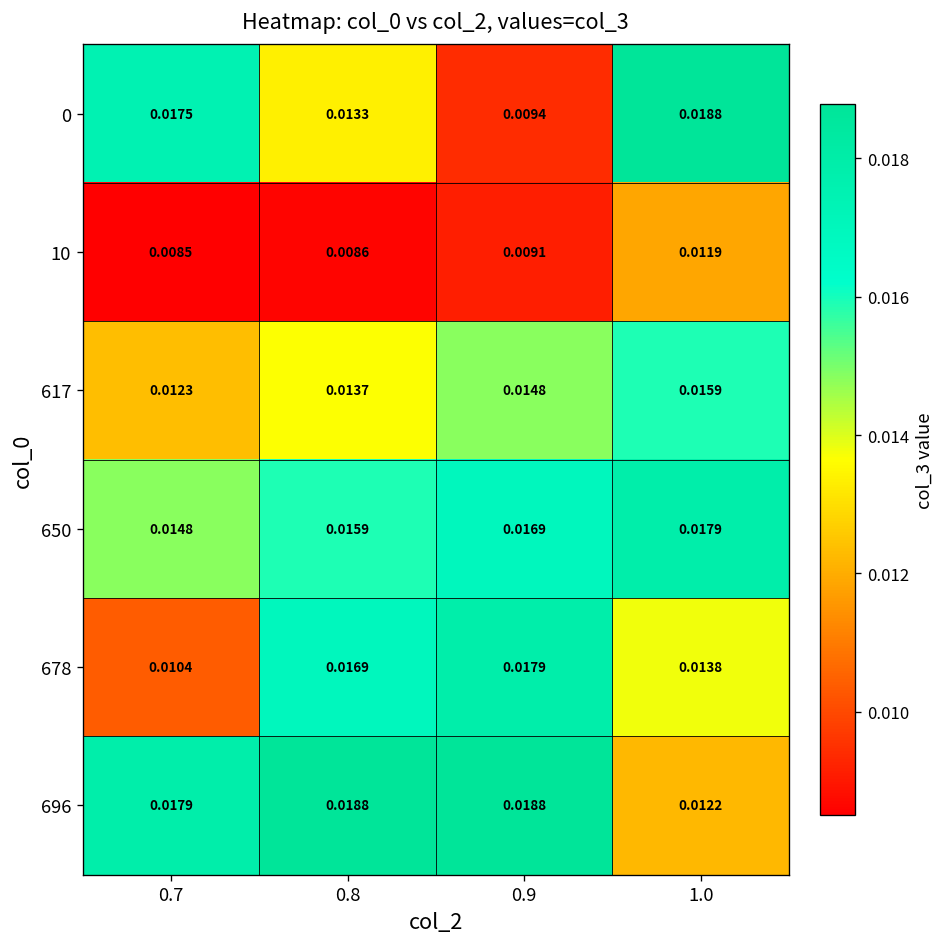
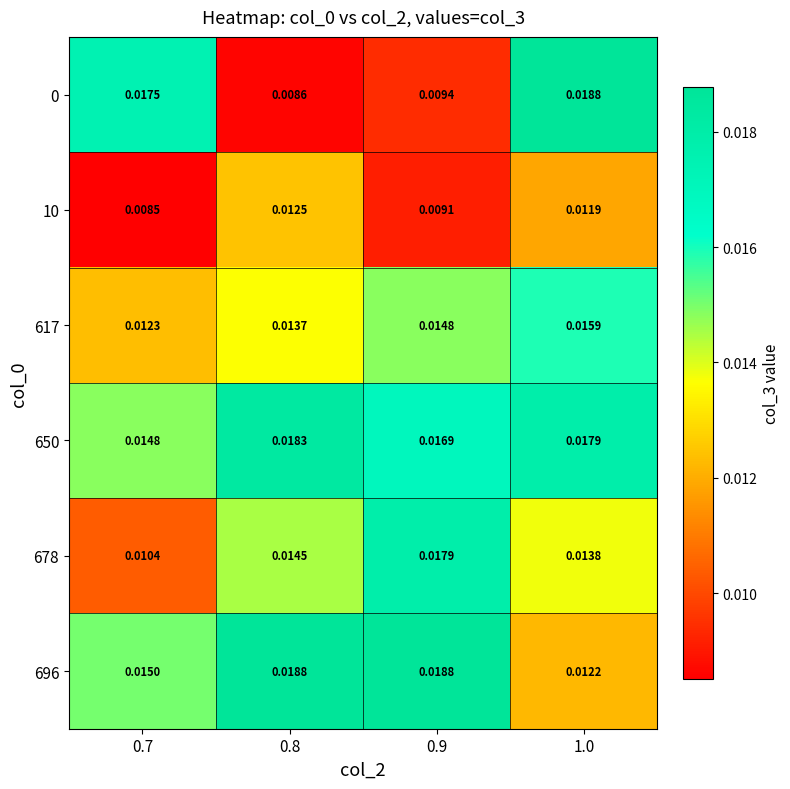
0, 0.8: 0.0133 -> 0.0086
10, 0.8: 0.0086 -> 0.0125
650, 0.8: 0.0159 -> 0.0183
678, 0.8: 0.0169 -> 0.0145
696, 0.7: 0.0179 -> 0.0150
